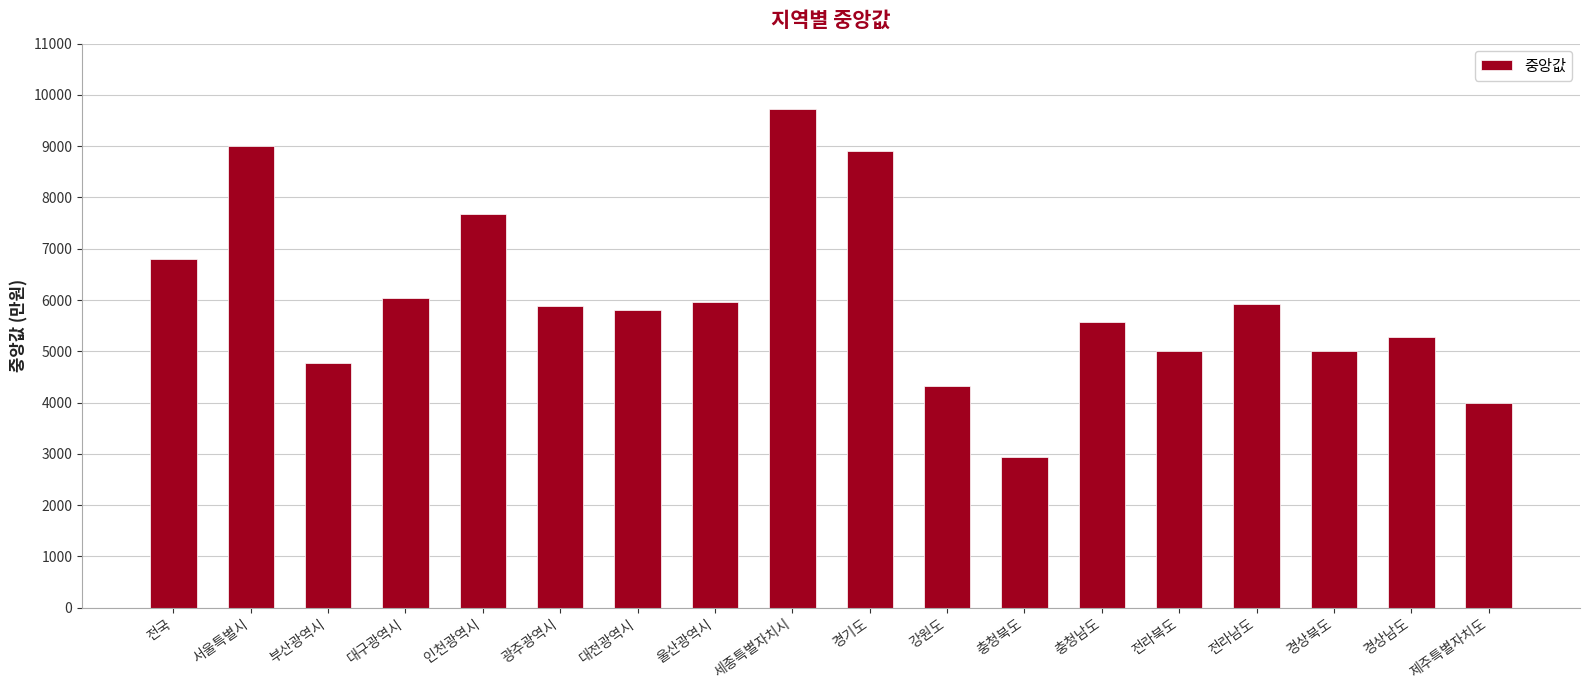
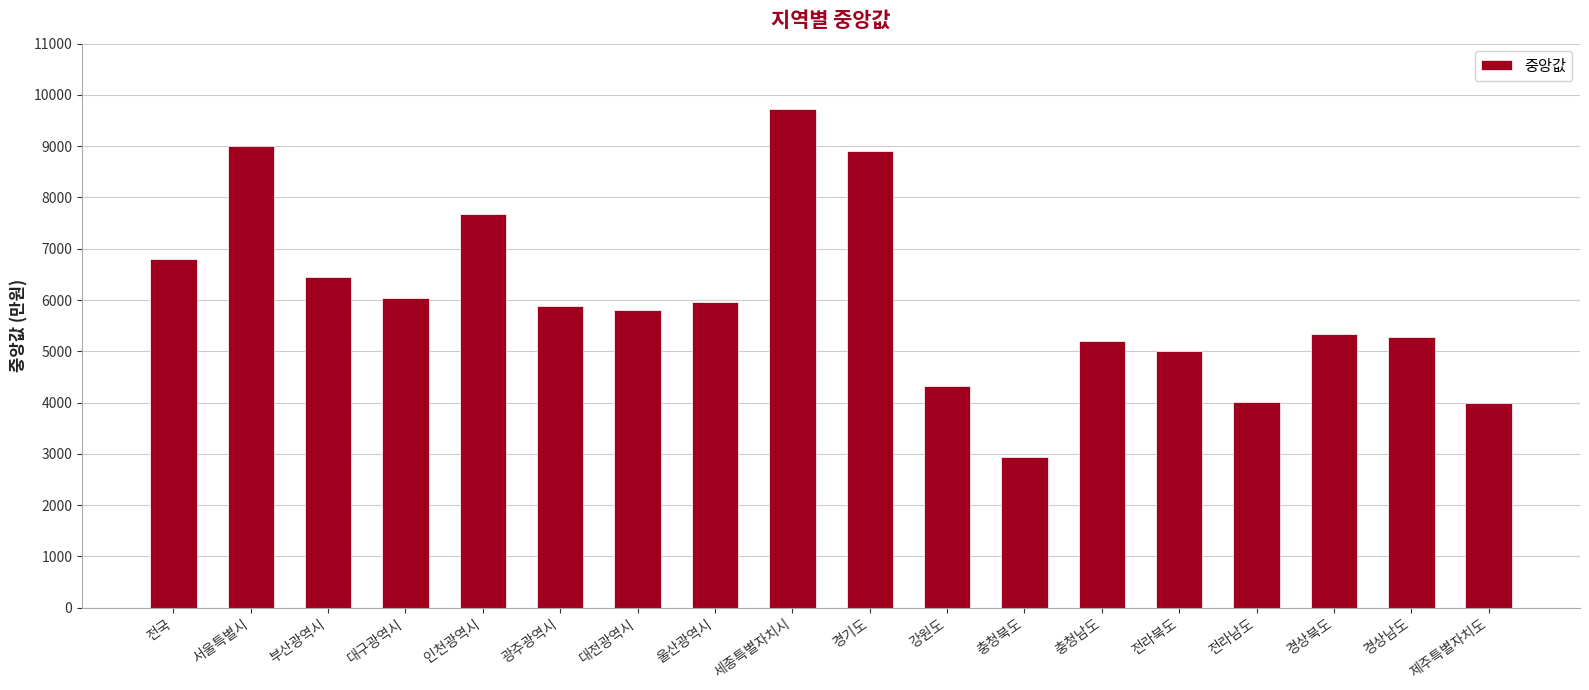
부산광역시: 4800 -> 6500
충청남도: 5600 -> 5200
전라남도: 5900 -> 4000
경상북도: 5000 -> 5300
